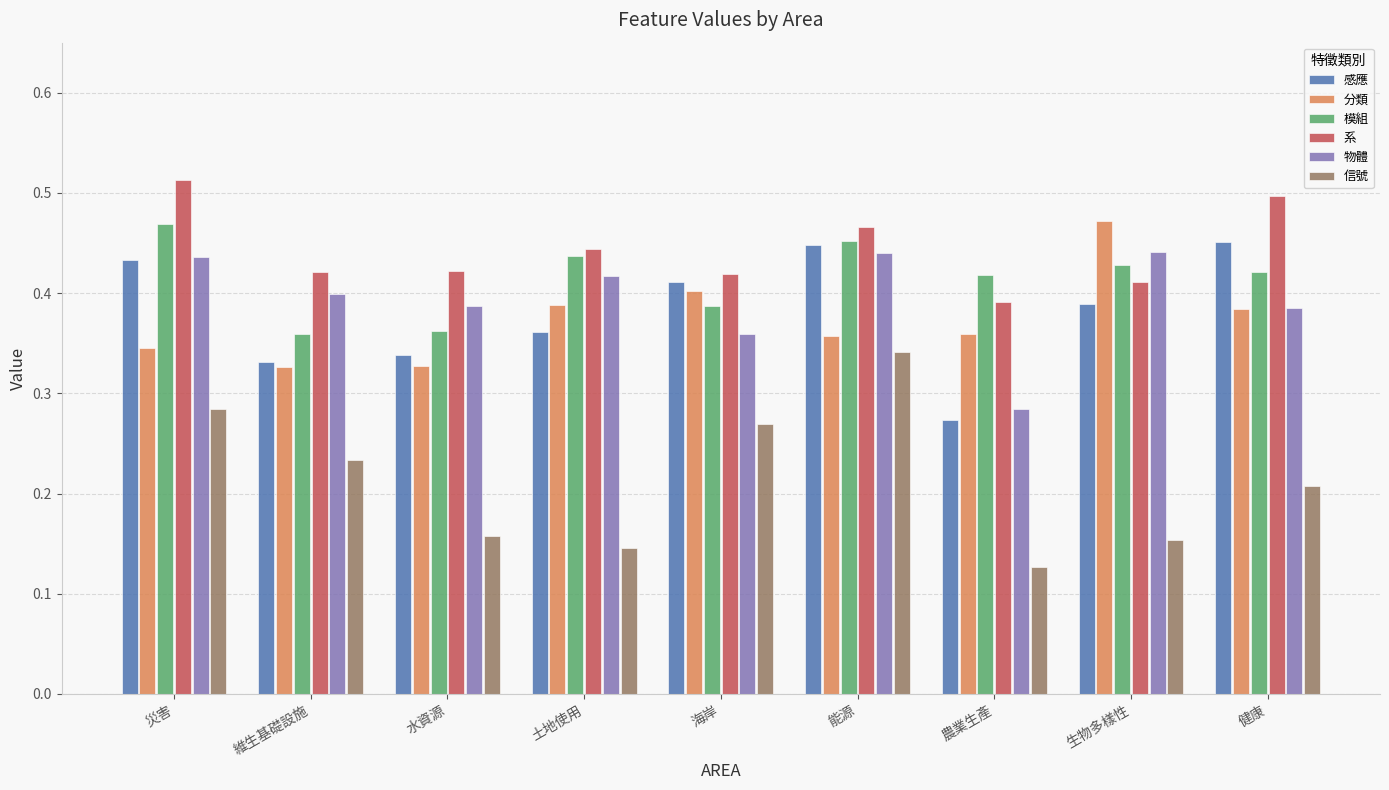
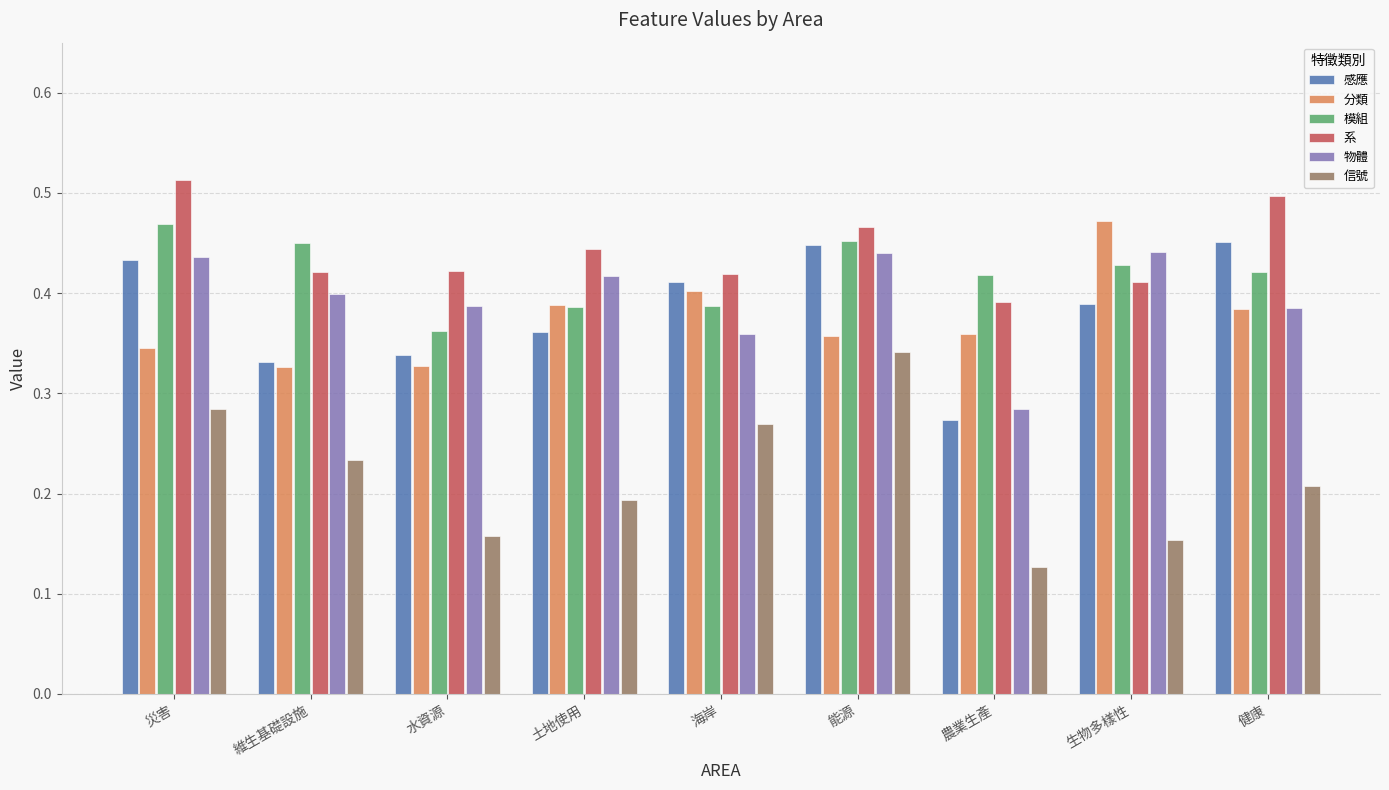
模組, 維生基礎設施: 0.359 -> 0.450
模組, 土地使用: 0.437 -> 0.386
信號, 土地使用: 0.145 -> 0.194
